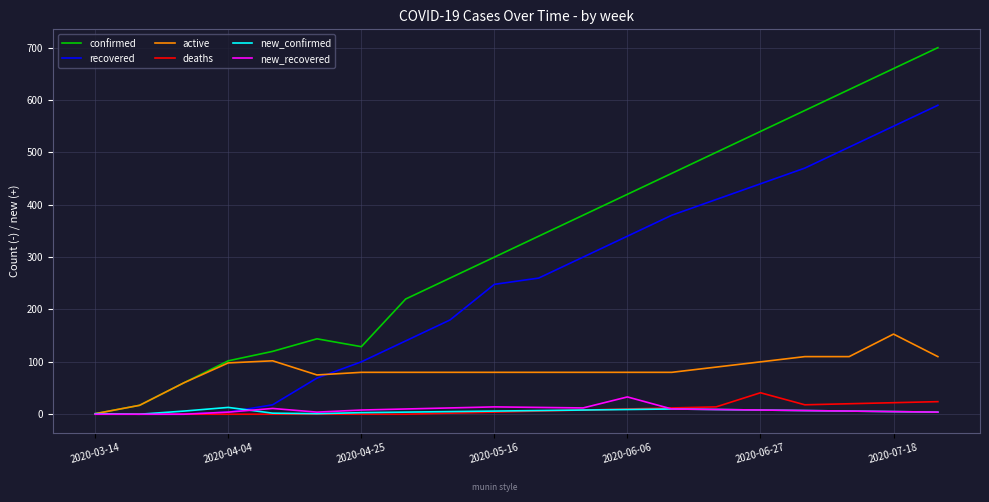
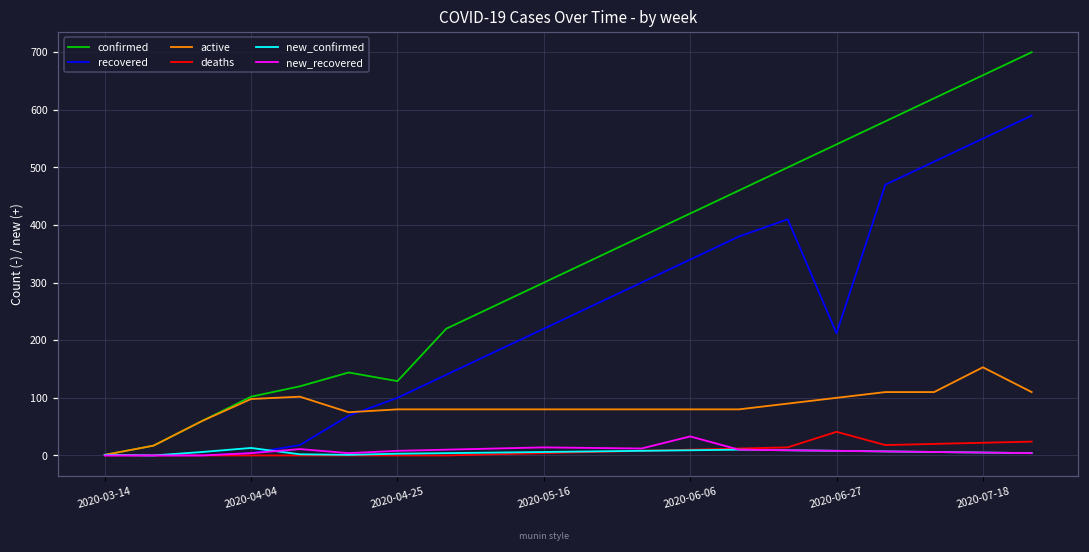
recovered, 2020-05-16: 250 -> 220
recovered, 2020-06-27: 440 -> 210
